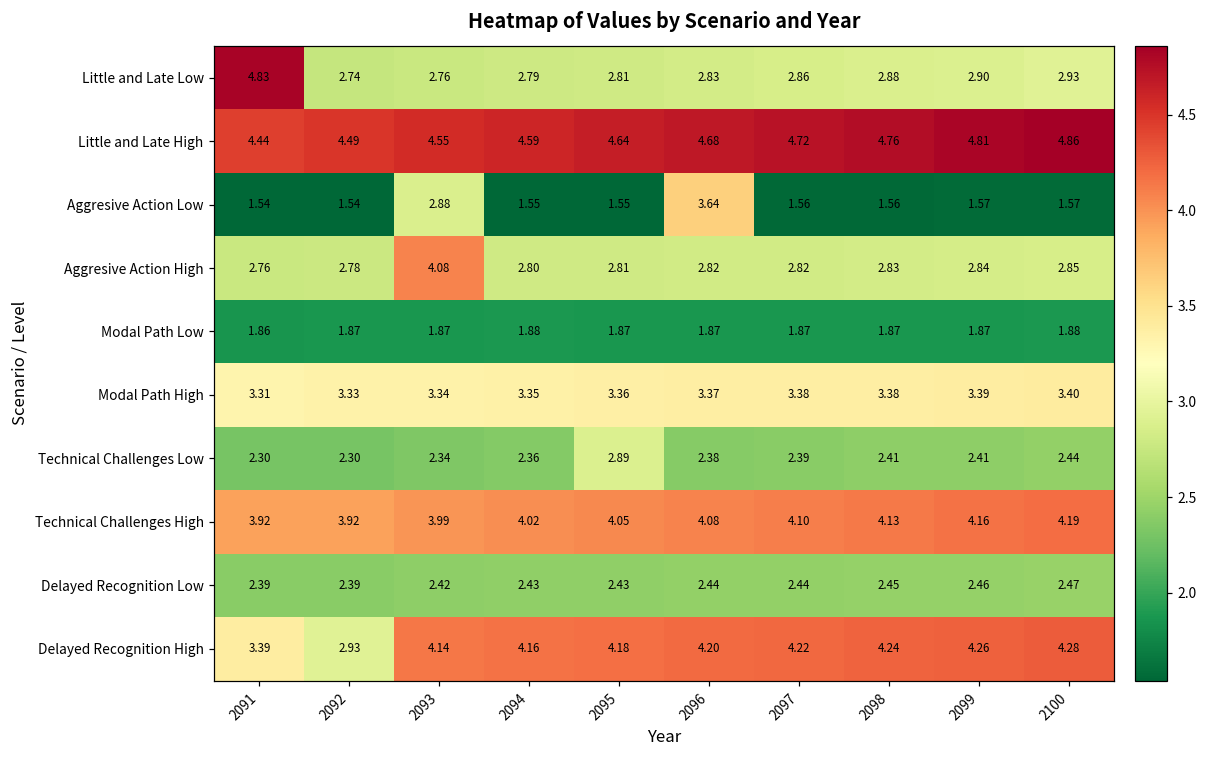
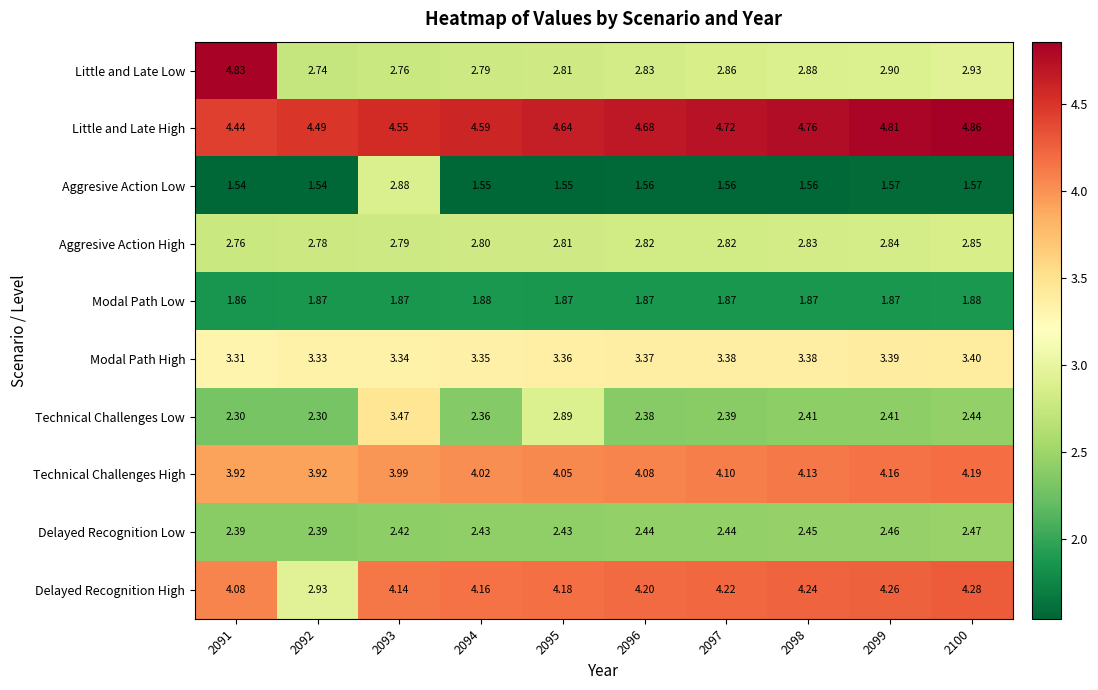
Aggresive Action Low, 2096: 3.64 -> 1.56
Aggresive Action High, 2093: 4.08 -> 2.79
Technical Challenges Low, 2093: 2.34 -> 3.47
Delayed Recognition High, 2091: 3.39 -> 4.08
